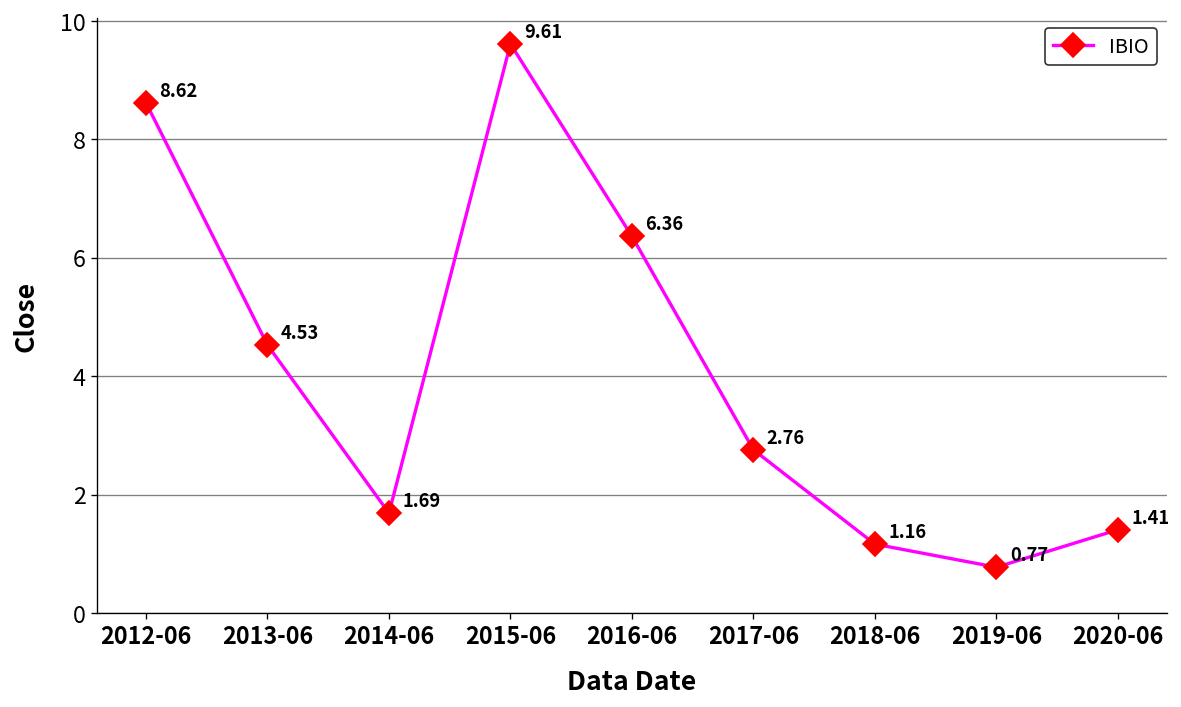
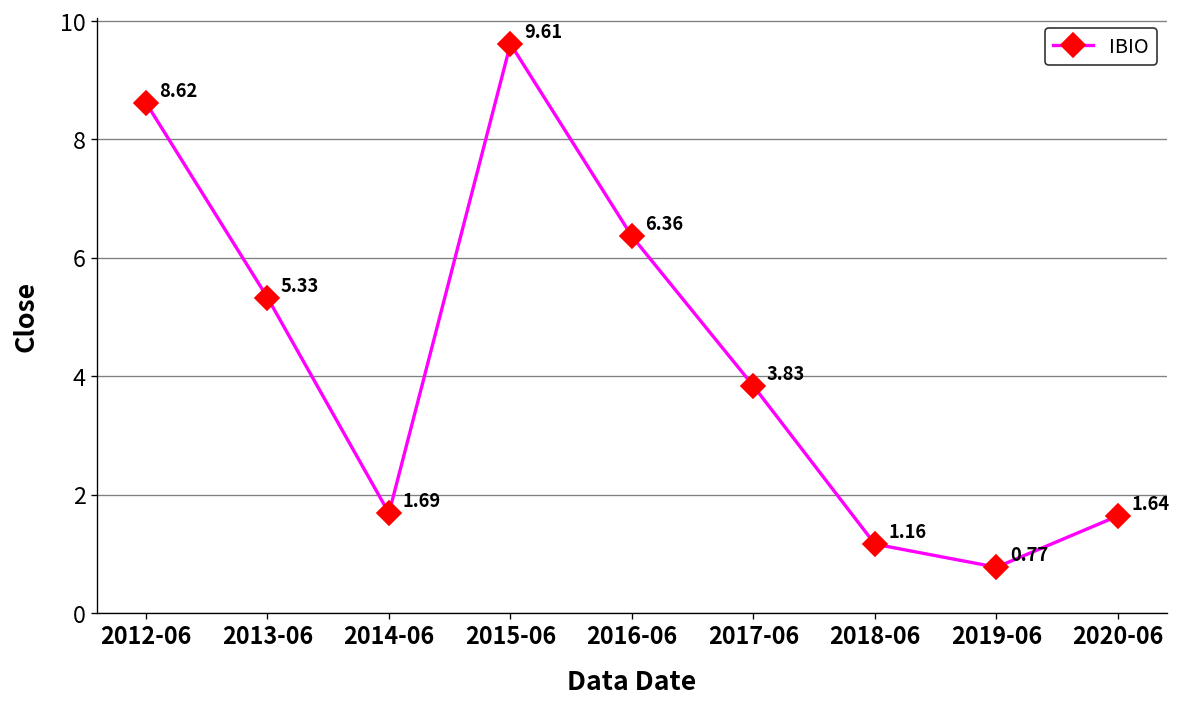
2013-06: 4.53 -> 5.33
2017-06: 2.76 -> 3.83
2020-06: 1.41 -> 1.64
